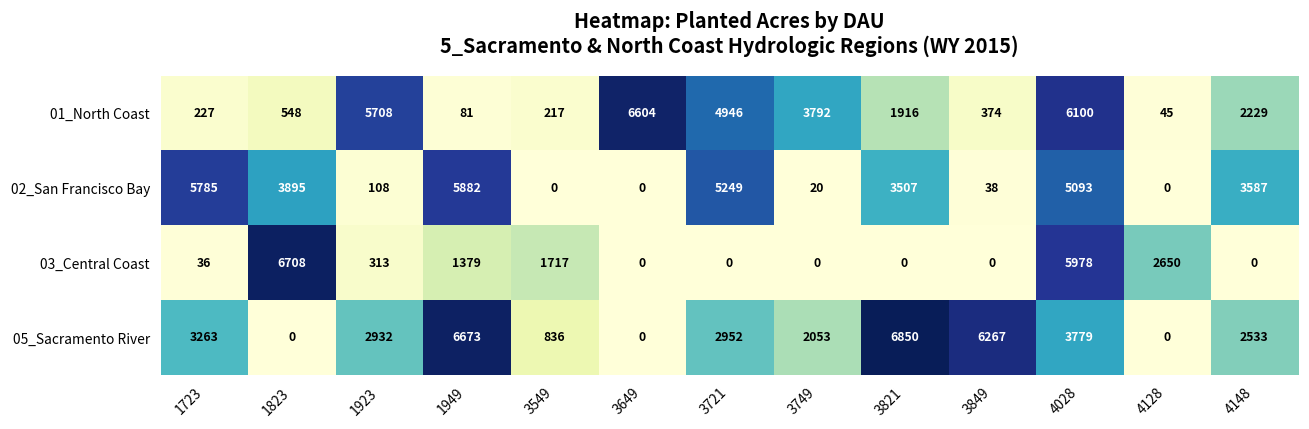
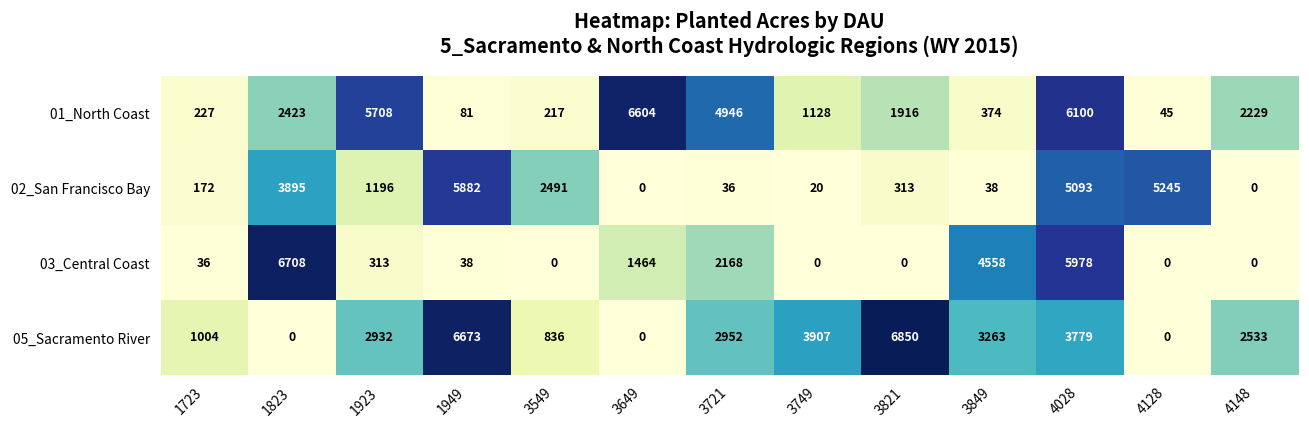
01_North Coast, 1823: 548 -> 2423
01_North Coast, 3749: 3792 -> 1128
02_San Francisco Bay, 1723: 5785 -> 172
02_San Francisco Bay, 1923: 108 -> 1196
02_San Francisco Bay, 3549: 0 -> 2491
02_San Francisco Bay, 3721: 5249 -> 36
02_San Francisco Bay, 3821: 3507 -> 313
02_San Francisco Bay, 4128: 0 -> 5245
02_San Francisco Bay, 4148: 3587 -> 0
03_Central Coast, 1949: 1379 -> 38
03_Central Coast, 3549: 1717 -> 0
03_Central Coast, 3649: 0 -> 1464
03_Central Coast, 3721: 0 -> 2168
03_Central Coast, 3849: 0 -> 4558
03_Central Coast, 4128: 2650 -> 0
05_Sacramento River, 1723: 3263 -> 1004
05_Sacramento River, 3749: 2053 -> 3907
05_Sacramento River, 3849: 6267 -> 3263
